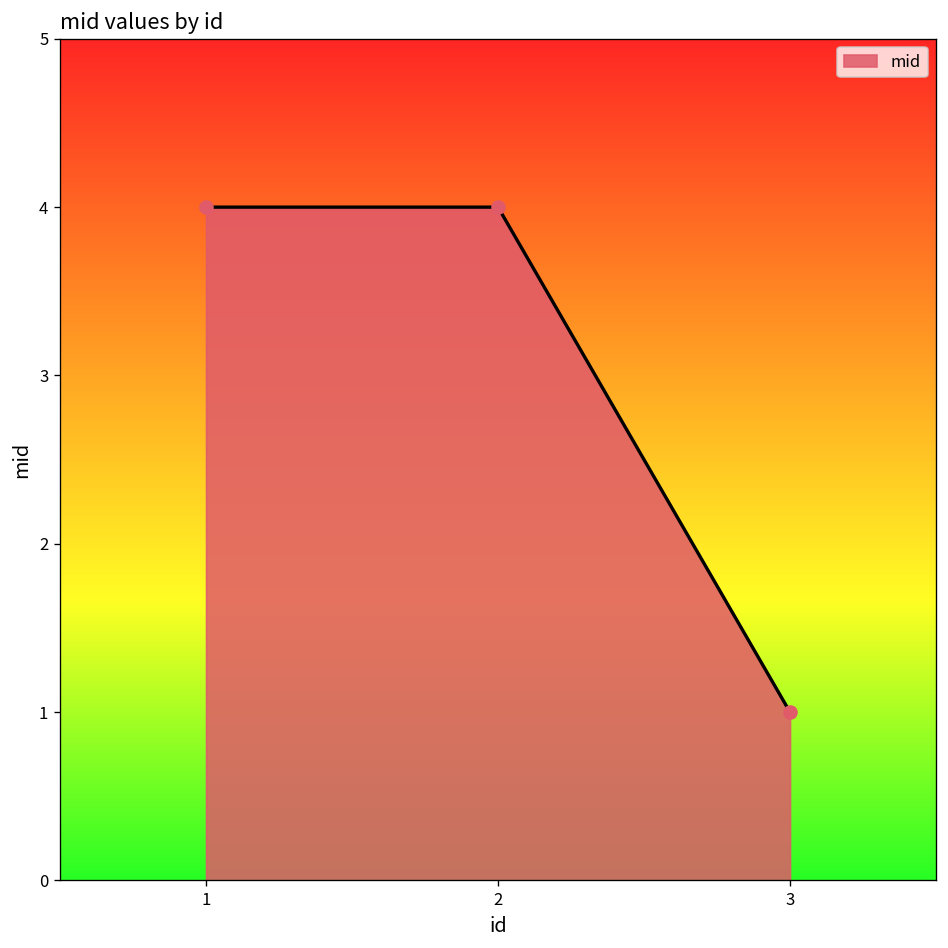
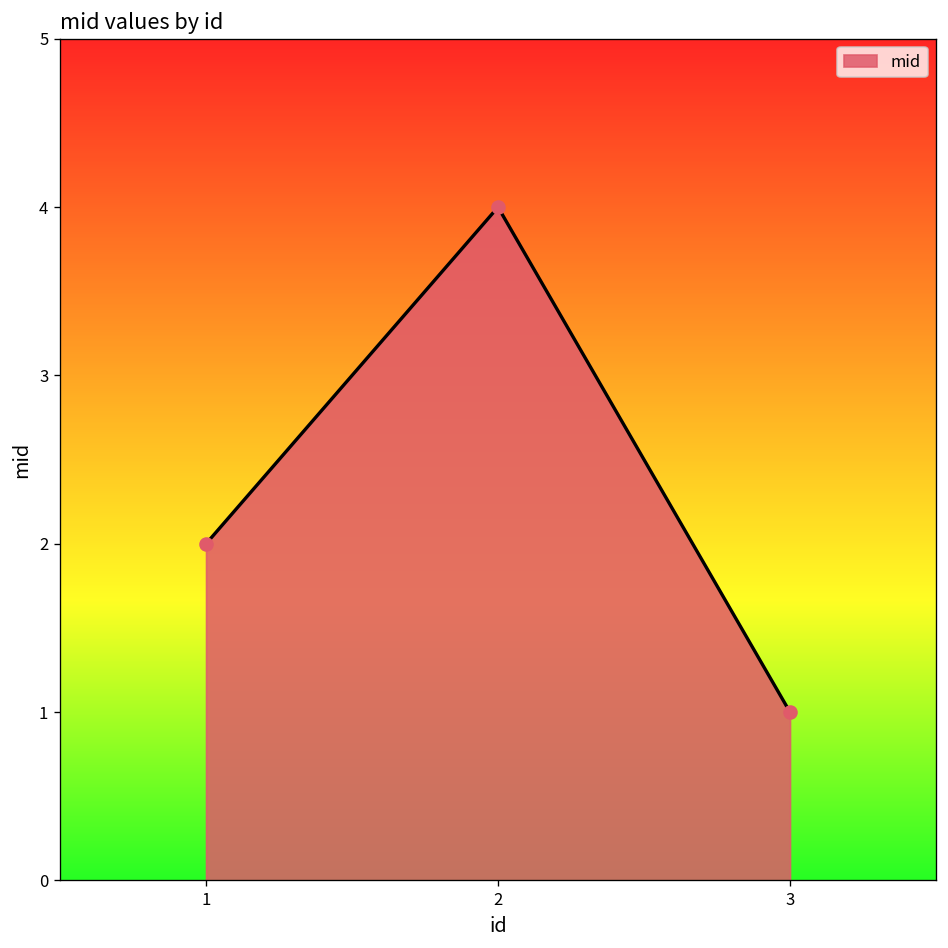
1: 4 -> 2
